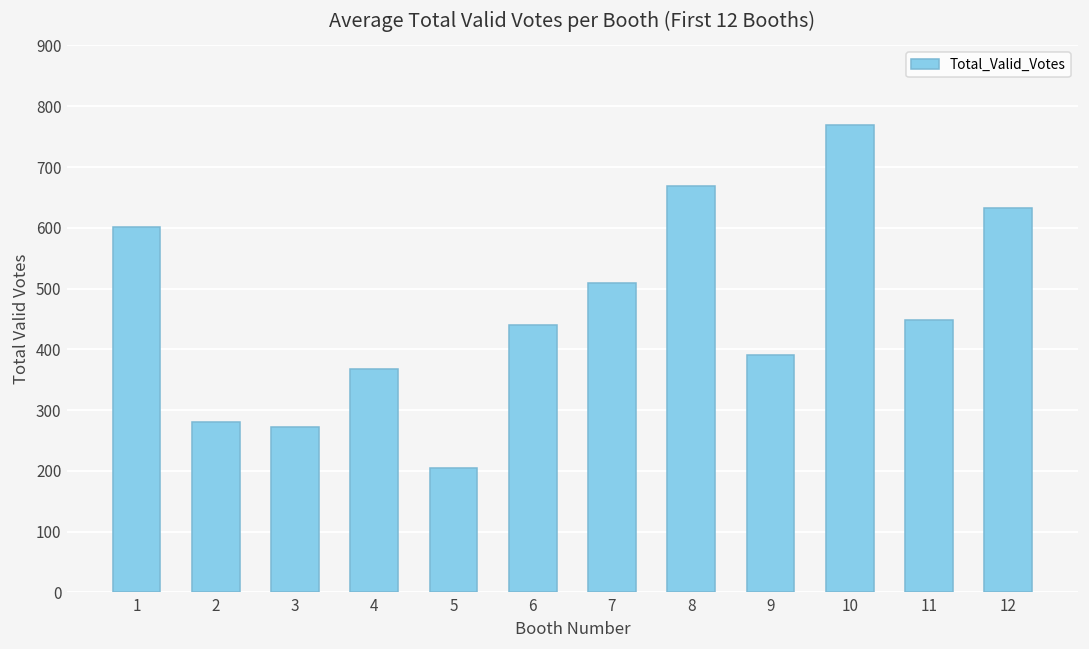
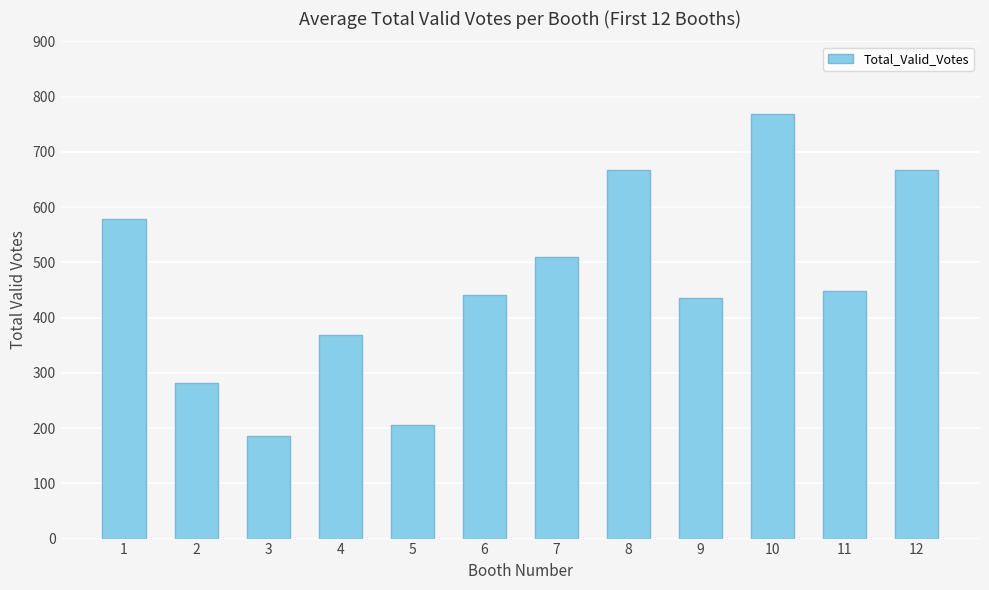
1: 600 -> 580
3: 270 -> 190
9: 390 -> 440
12: 630 -> 670
